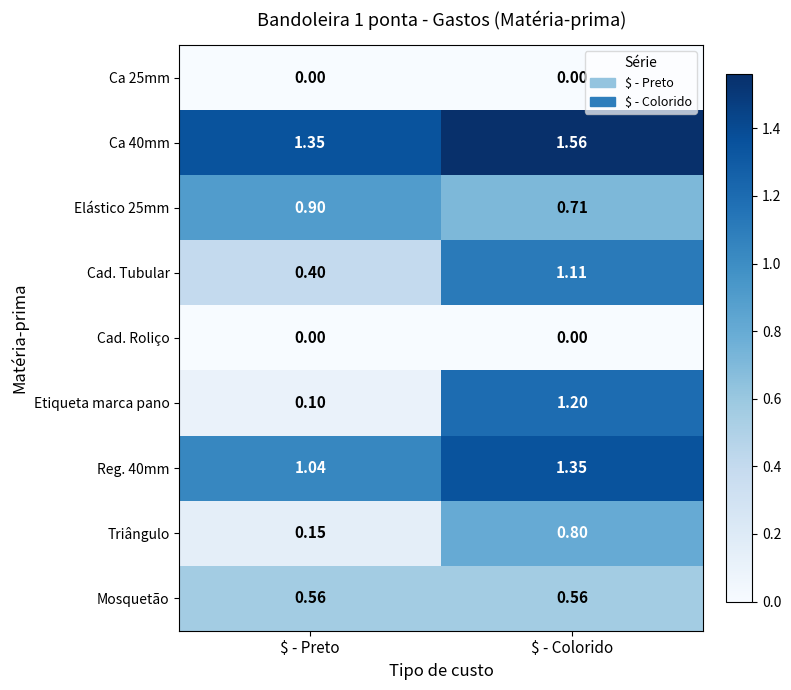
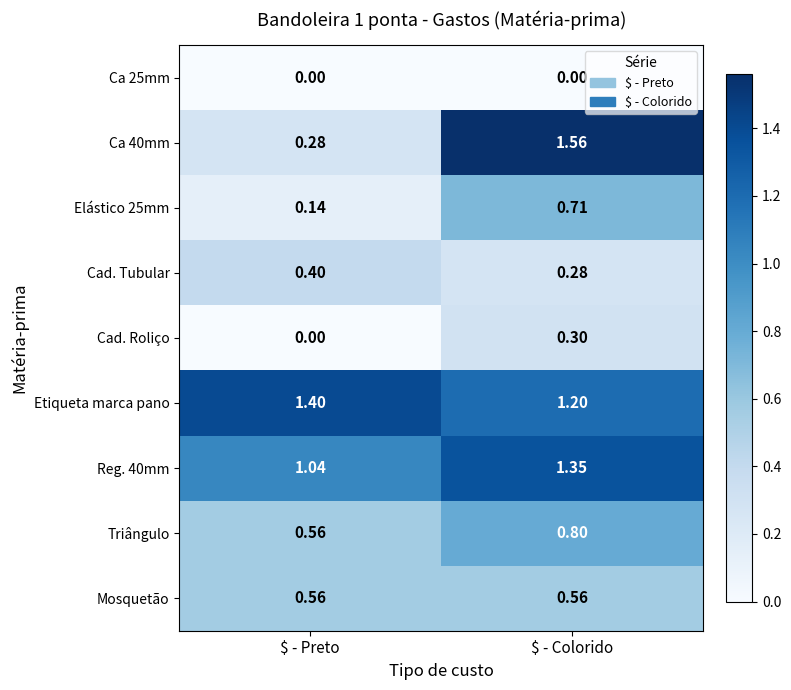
Ca 40mm, $ - Preto: 1.35 -> 0.28
Elástico 25mm, $ - Preto: 0.90 -> 0.14
Cad. Tubular, $ - Colorido: 1.11 -> 0.28
Cad. Roliço, $ - Colorido: 0.00 -> 0.30
Etiqueta marca pano, $ - Preto: 0.10 -> 1.40
Triângulo, $ - Preto: 0.15 -> 0.56
